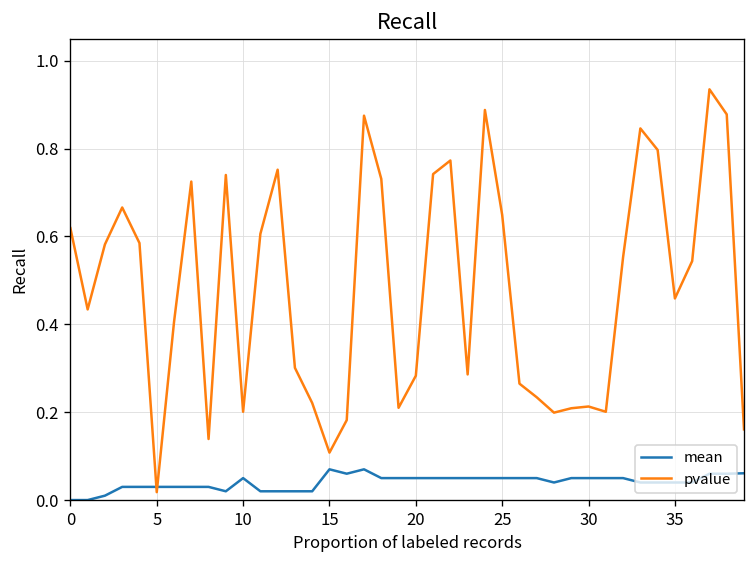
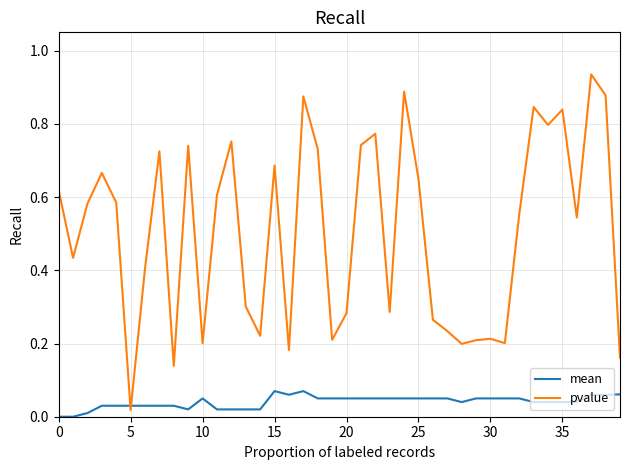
pvalue, 15: 0.11 -> 0.69
pvalue, 35: 0.46 -> 0.84
